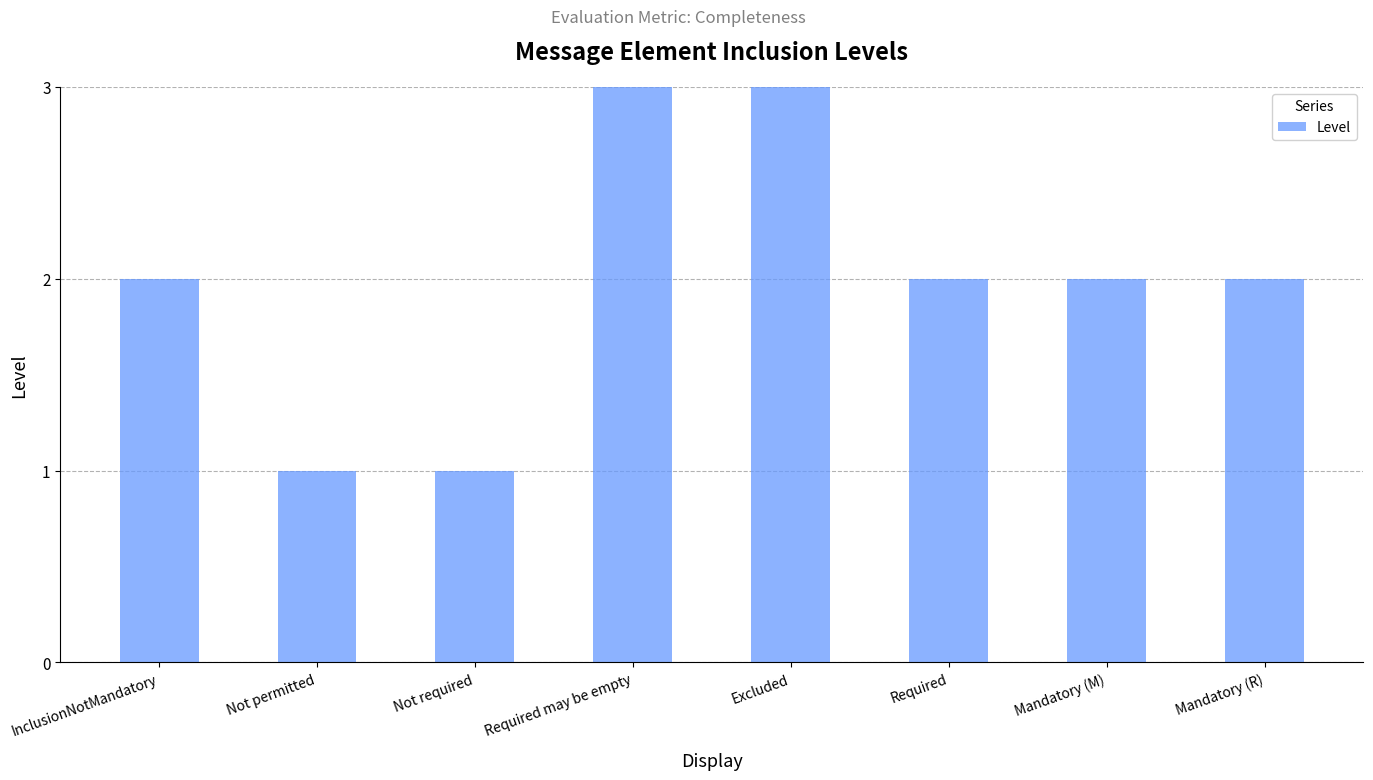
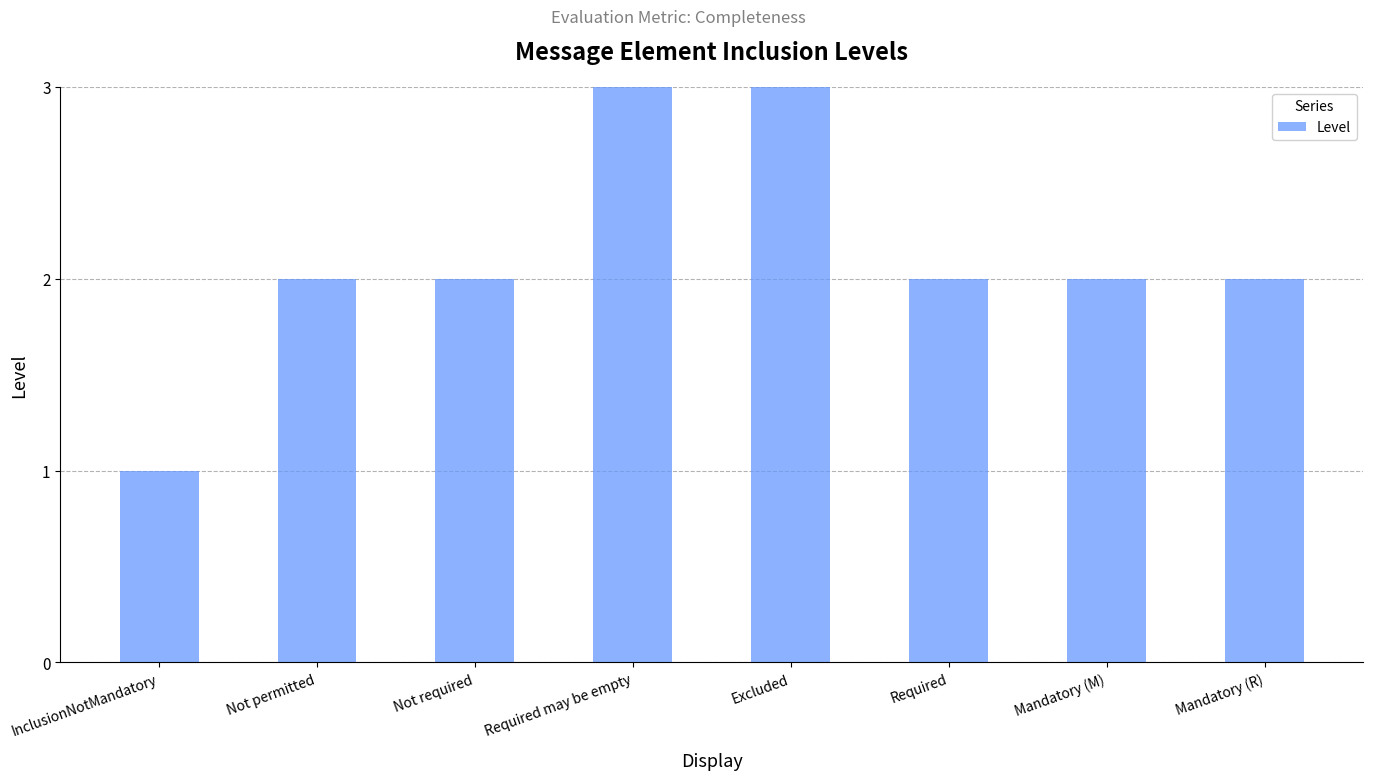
InclusionNotMandatory: 2 -> 1
Not permitted: 1 -> 2
Not required: 1 -> 2
